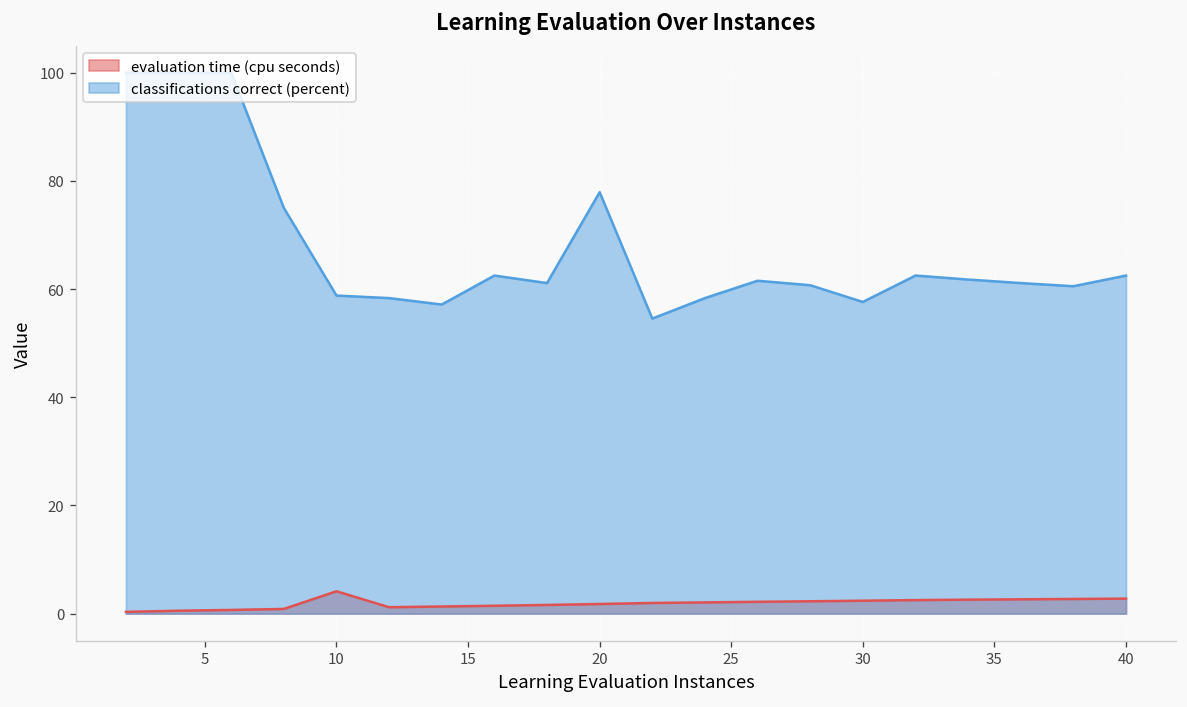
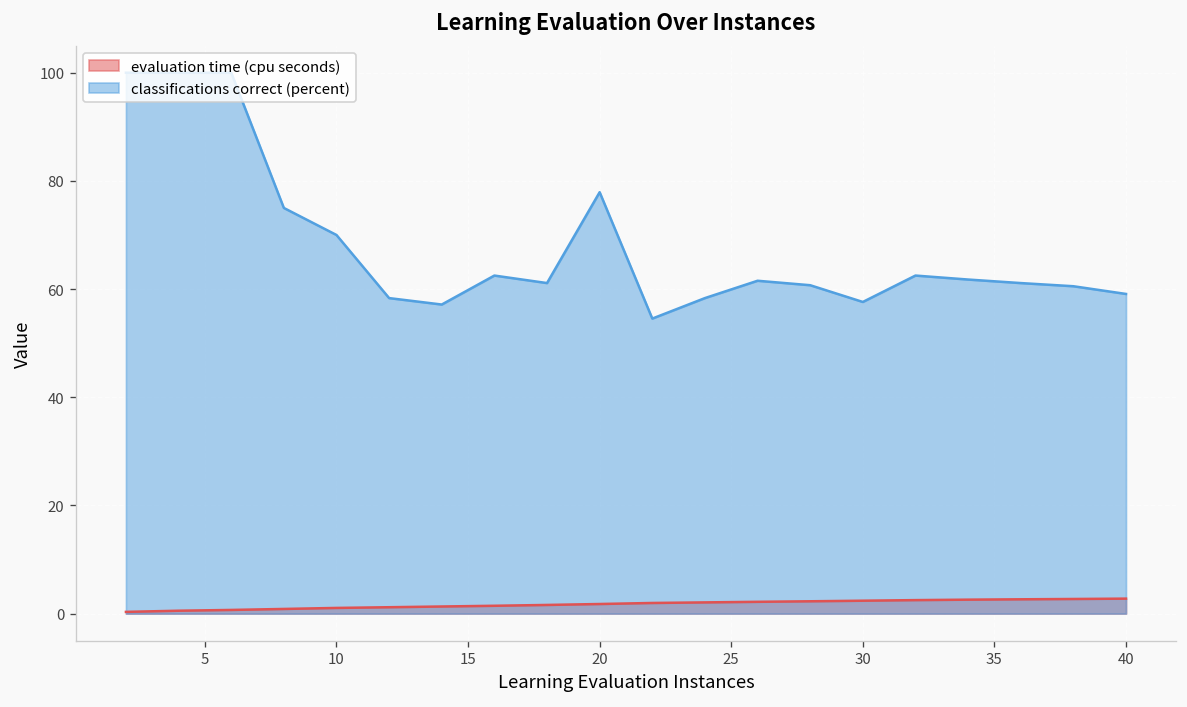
evaluation time (cpu seconds), 10: 4 -> 1
classifications correct (percent), 10: 59 -> 70
classifications correct (percent), 40: 63 -> 59
